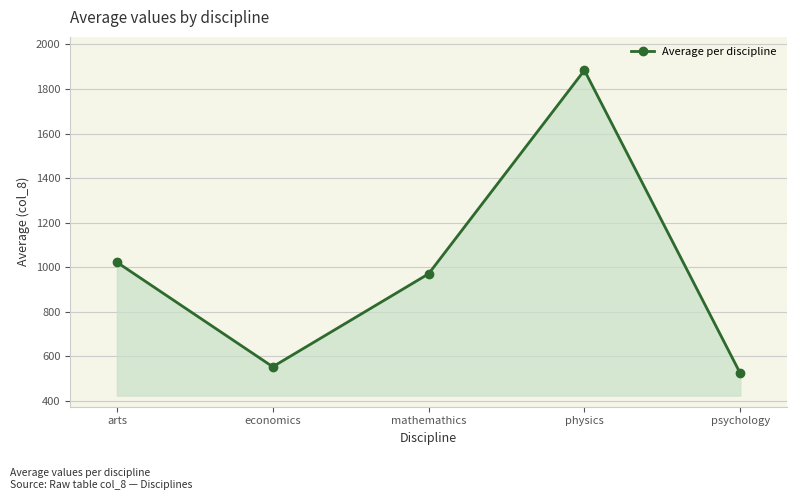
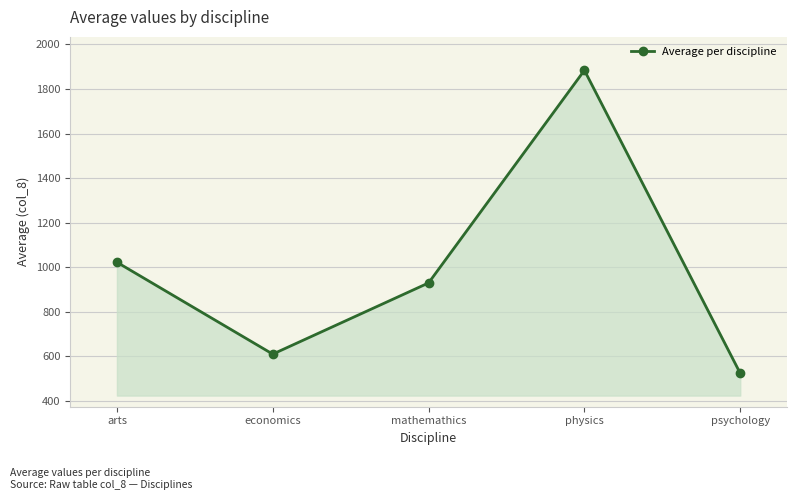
economics: 550 -> 610
mathemathics: 970 -> 930
